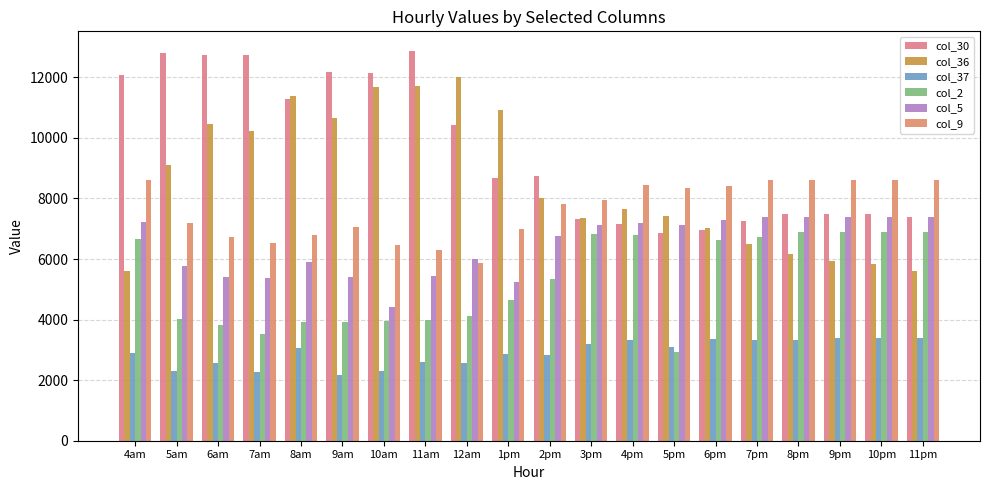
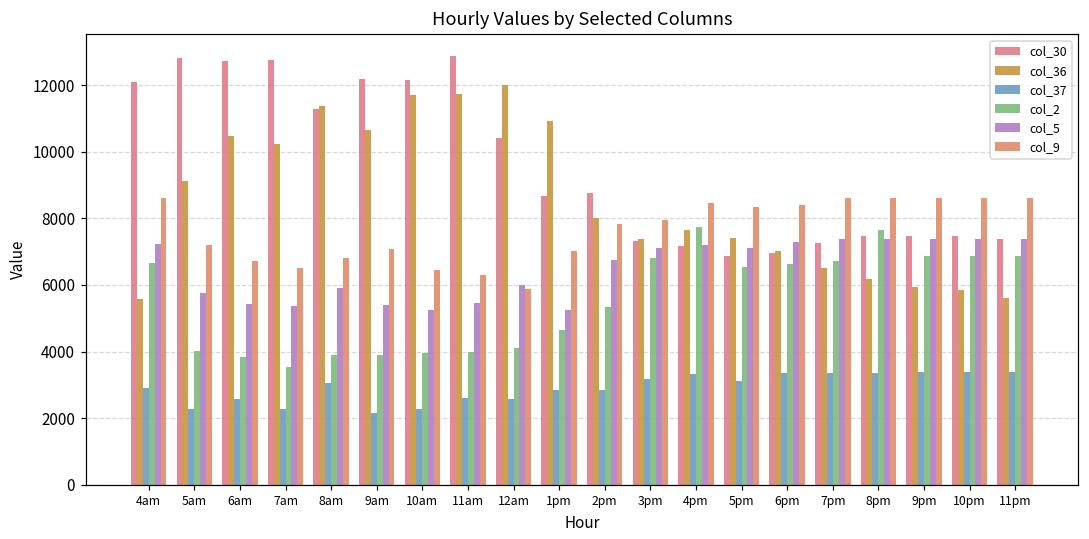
col_5, 10am: 4400 -> 5200
col_2, 4pm: 6800 -> 7700
col_2, 5pm: 2900 -> 6500
col_2, 8pm: 6900 -> 7600
